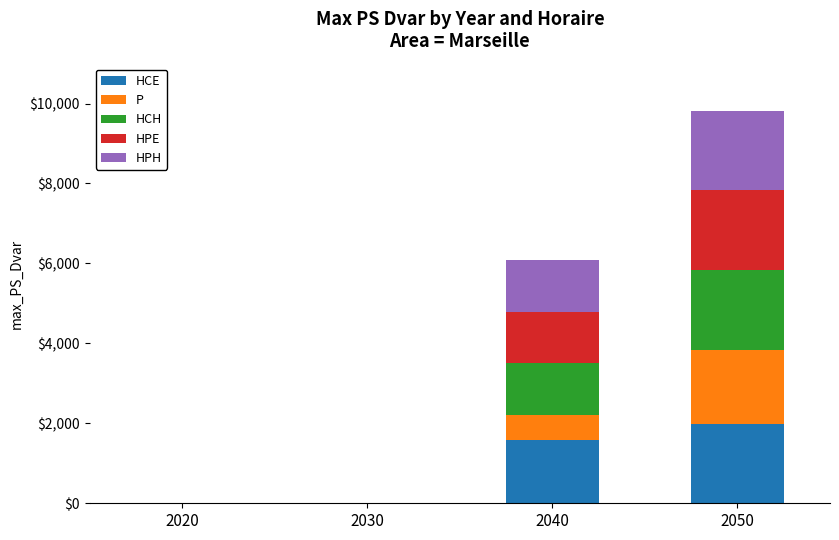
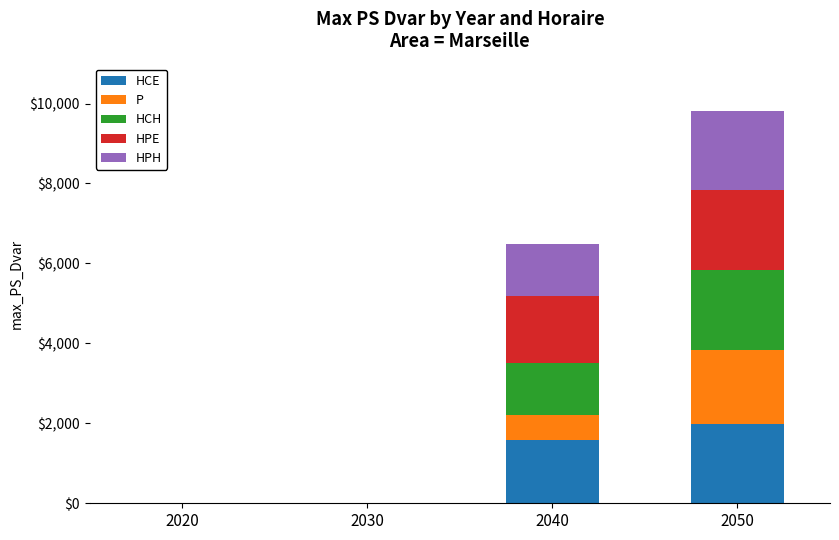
HPE, 2040: $1,300 -> $1,700
